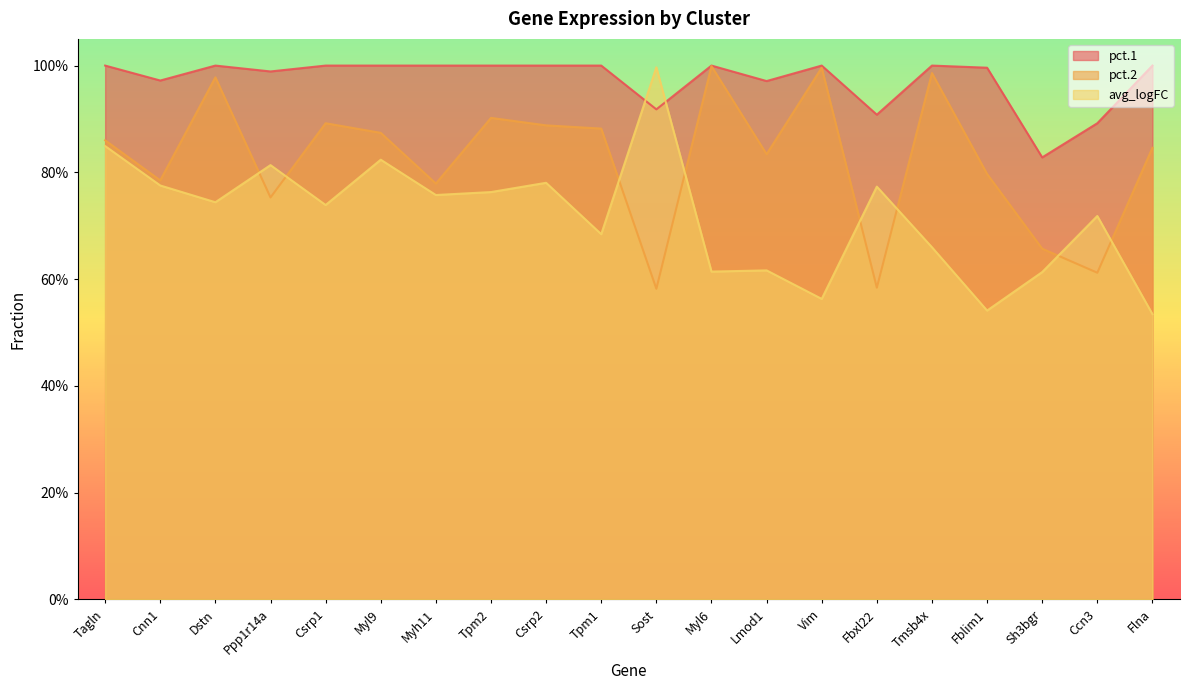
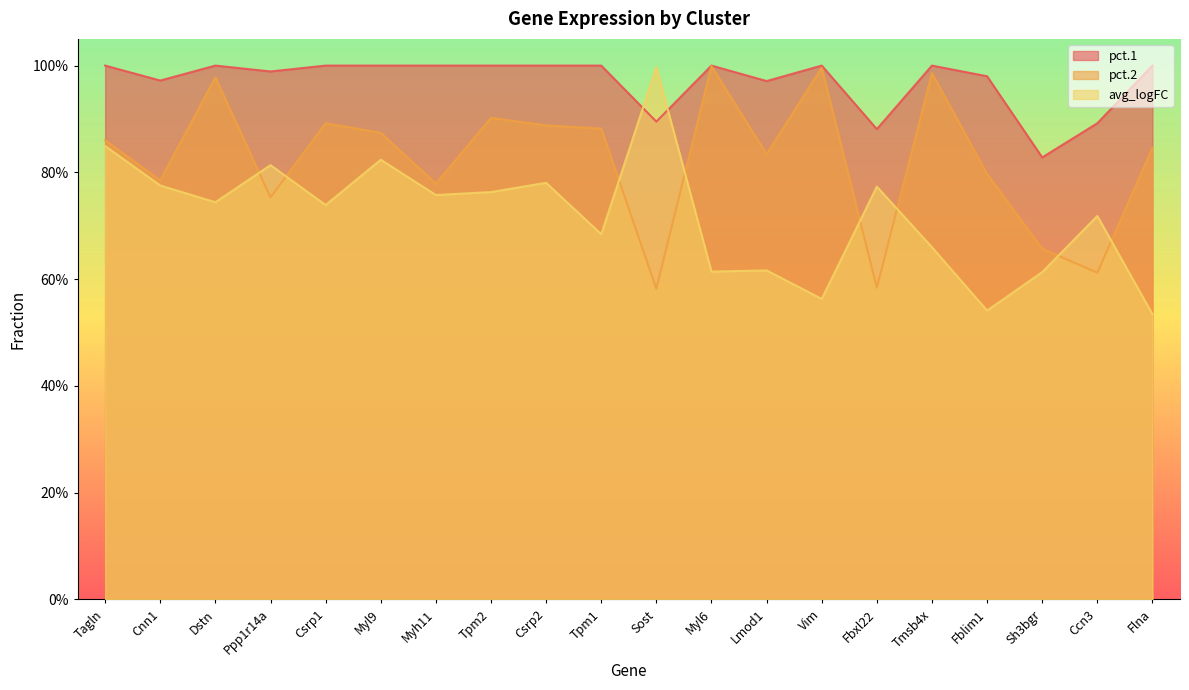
pct.1, Sost: 92% -> 90%
pct.1, Fbxl22: 91% -> 88%
pct.1, Fblim1: 100% -> 98%
